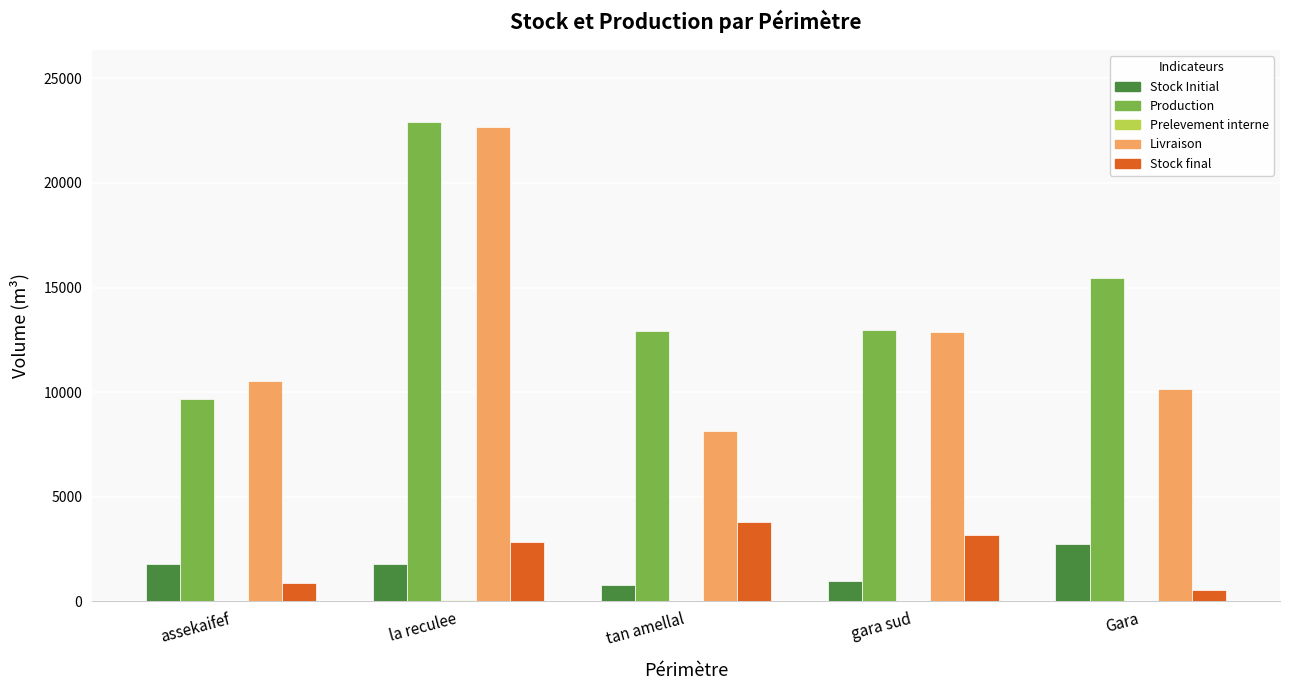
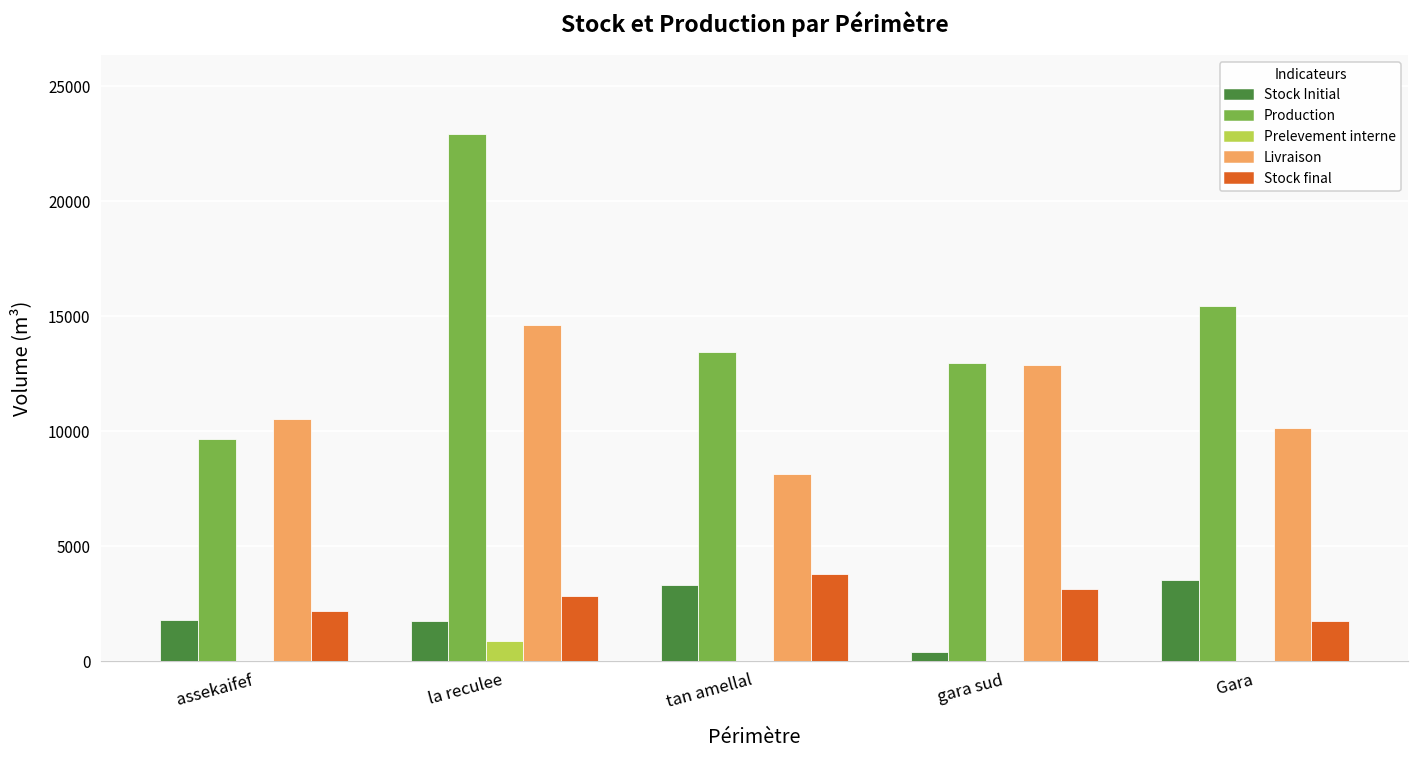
Stock final, assekaifef: 900 -> 2200
Prelevement interne, la reculee: 0 -> 900
Livraison, la reculee: 22700 -> 14600
Stock Initial, tan amellal: 800 -> 3300
Production, tan amellal: 12900 -> 13500
Stock Initial, gara sud: 1000 -> 400
Stock Initial, Gara: 2700 -> 3500
Stock final, Gara: 600 -> 1800
